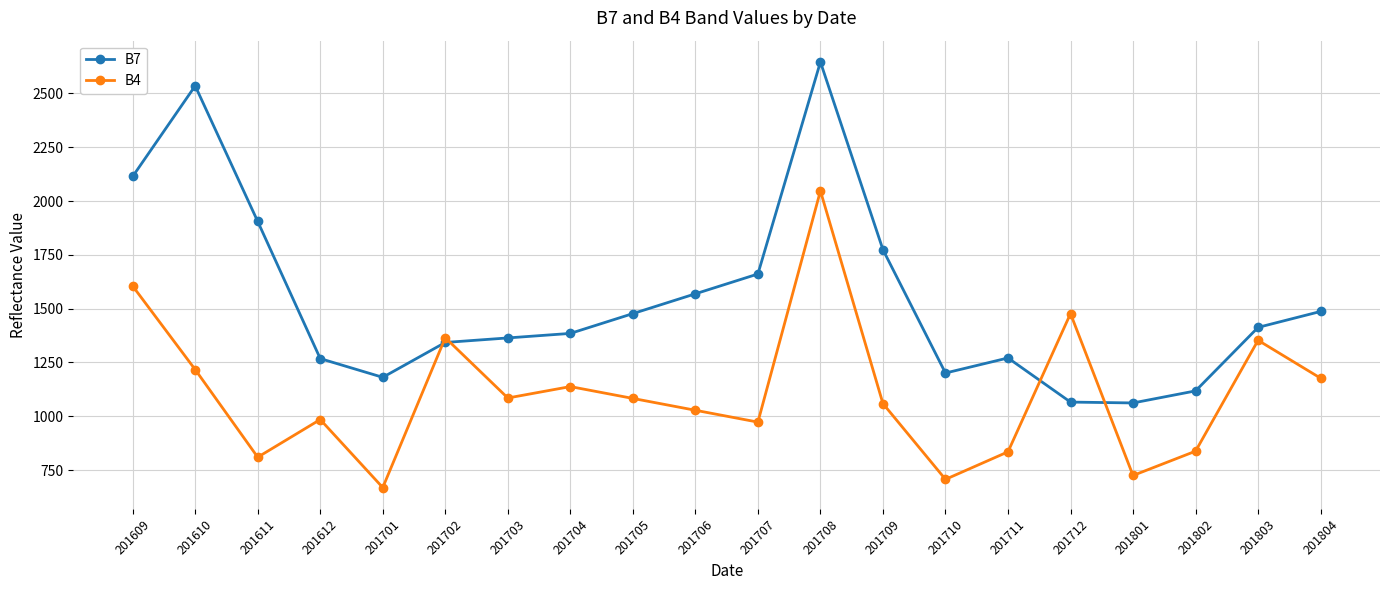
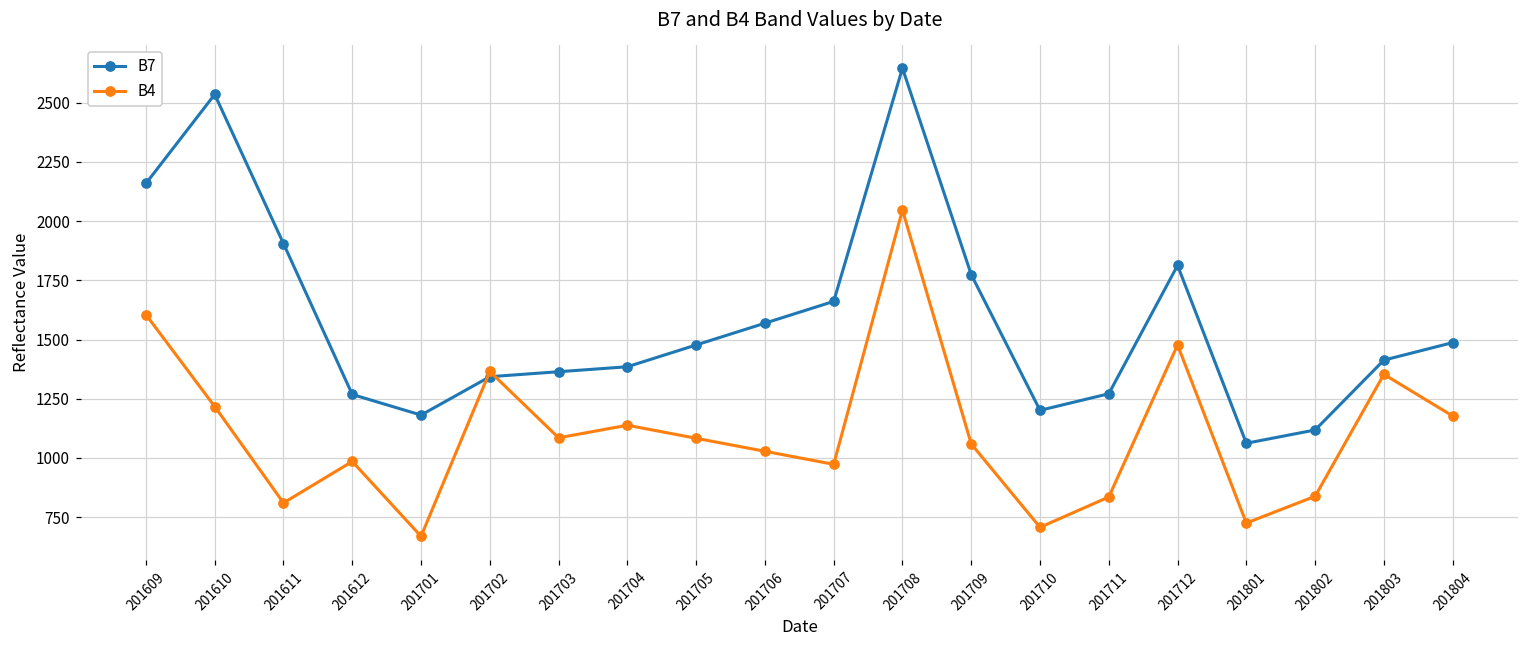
B7, 201609: 2110 -> 2160
B7, 201712: 1070 -> 1810
